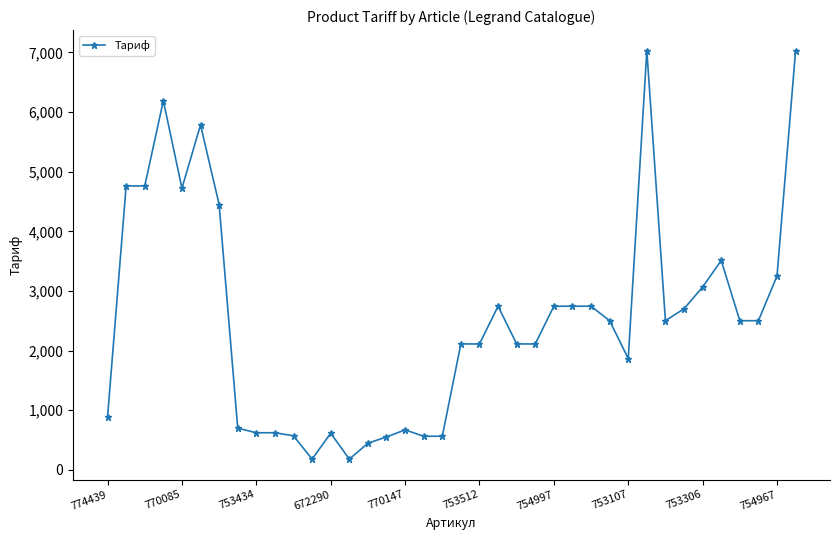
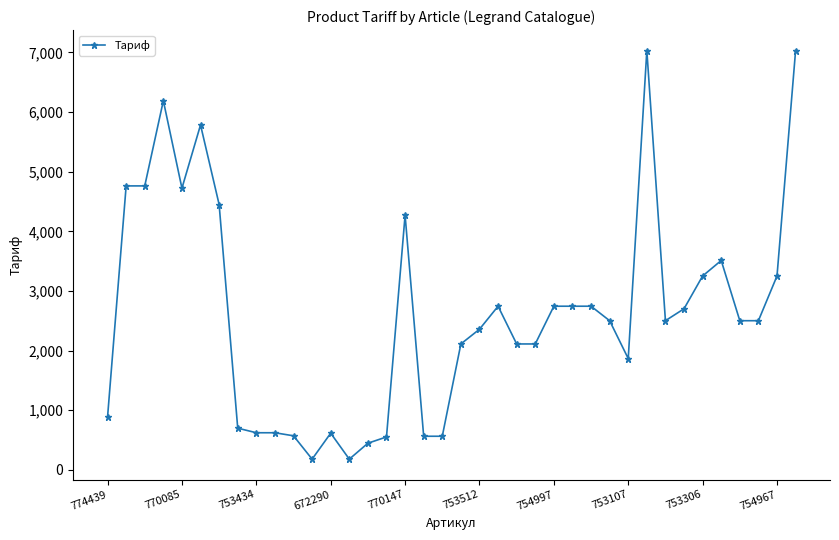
770147: 700 -> 4,300
753512: 2,100 -> 2,400
753306: 3,100 -> 3,300
